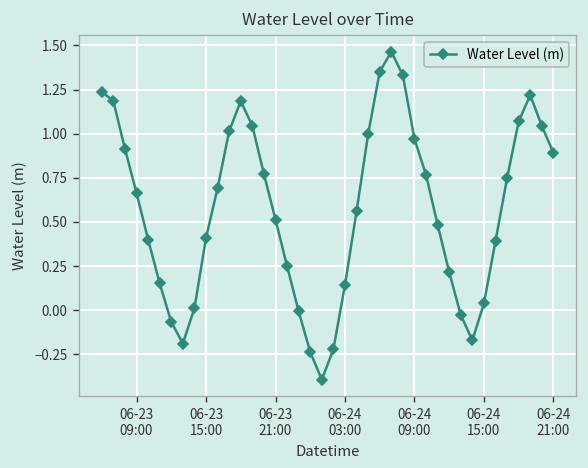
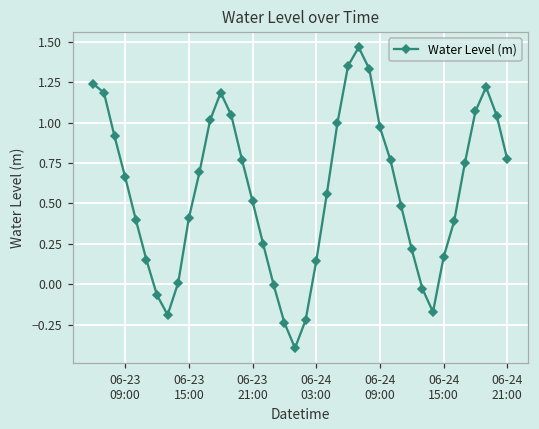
06-24 15:00: 0.04 -> 0.17
06-24 21:00: 0.89 -> 0.77
